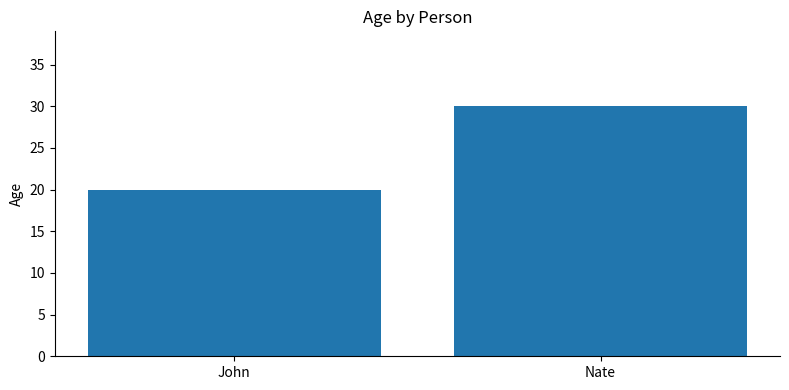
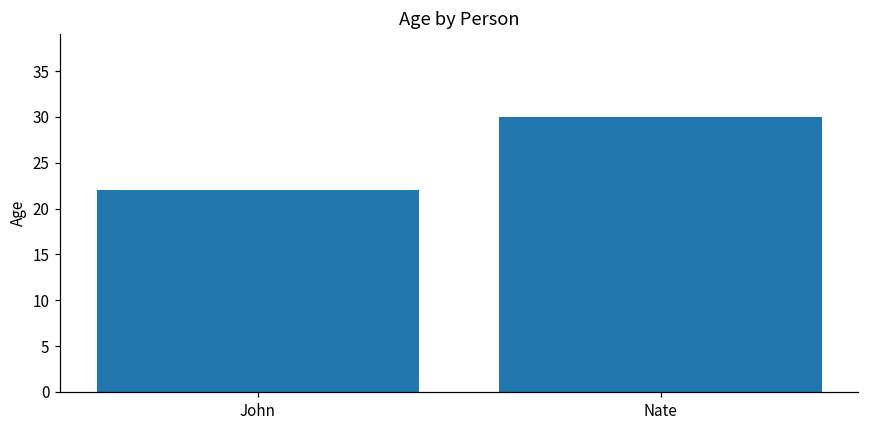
John: 20 -> 22
